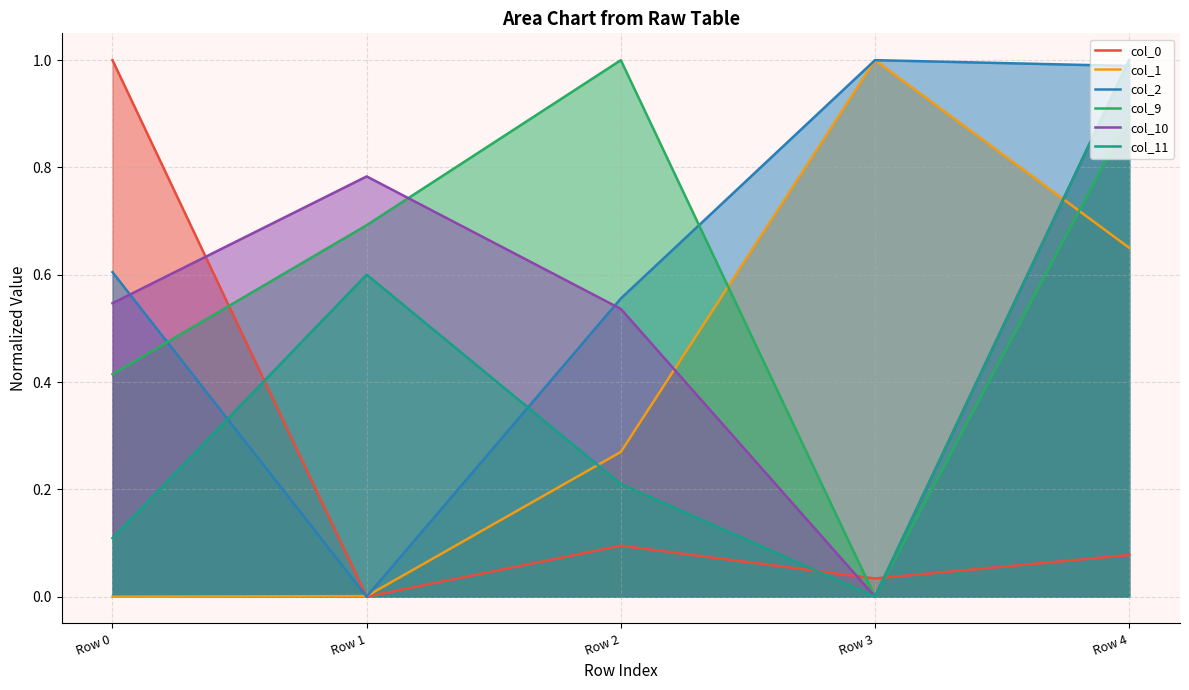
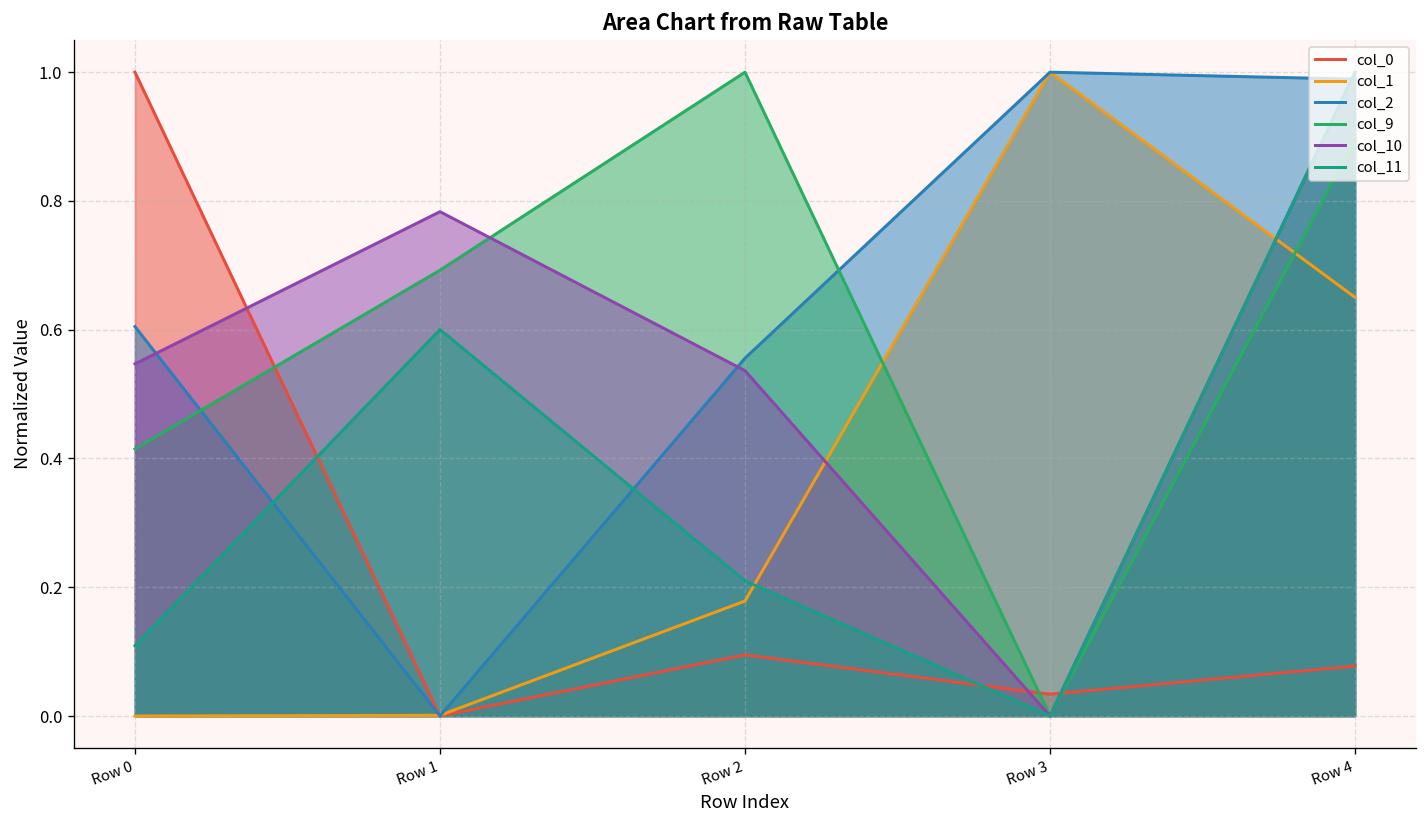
col_1, Row 2: 0.27 -> 0.18
